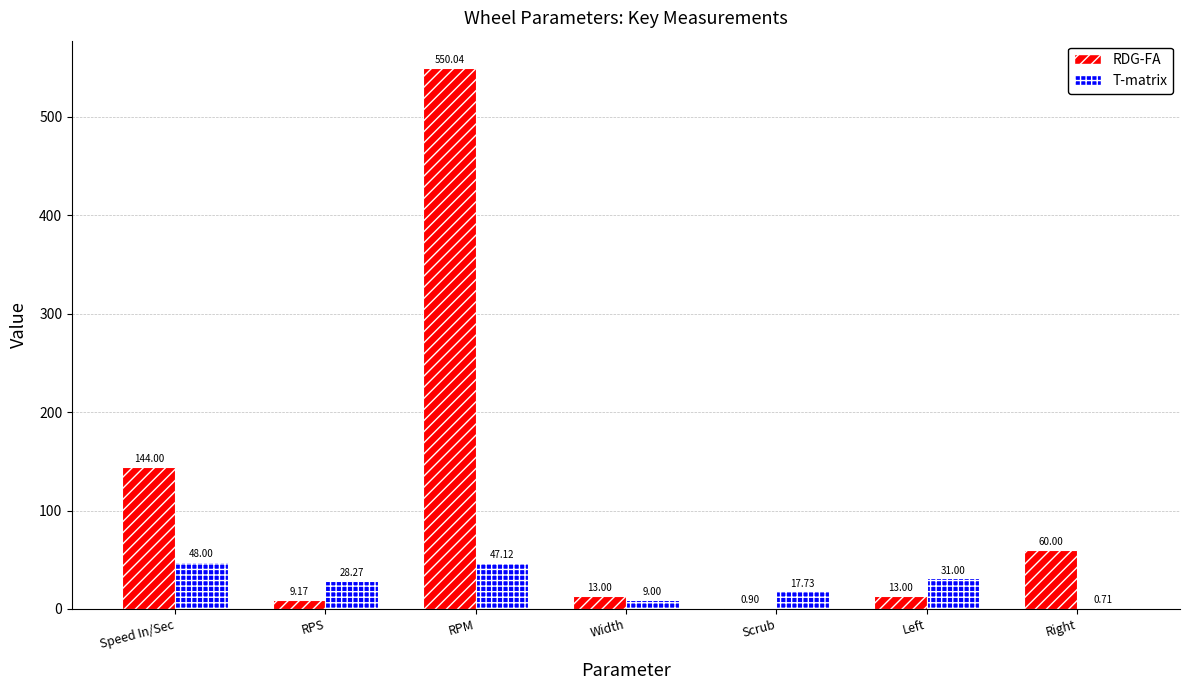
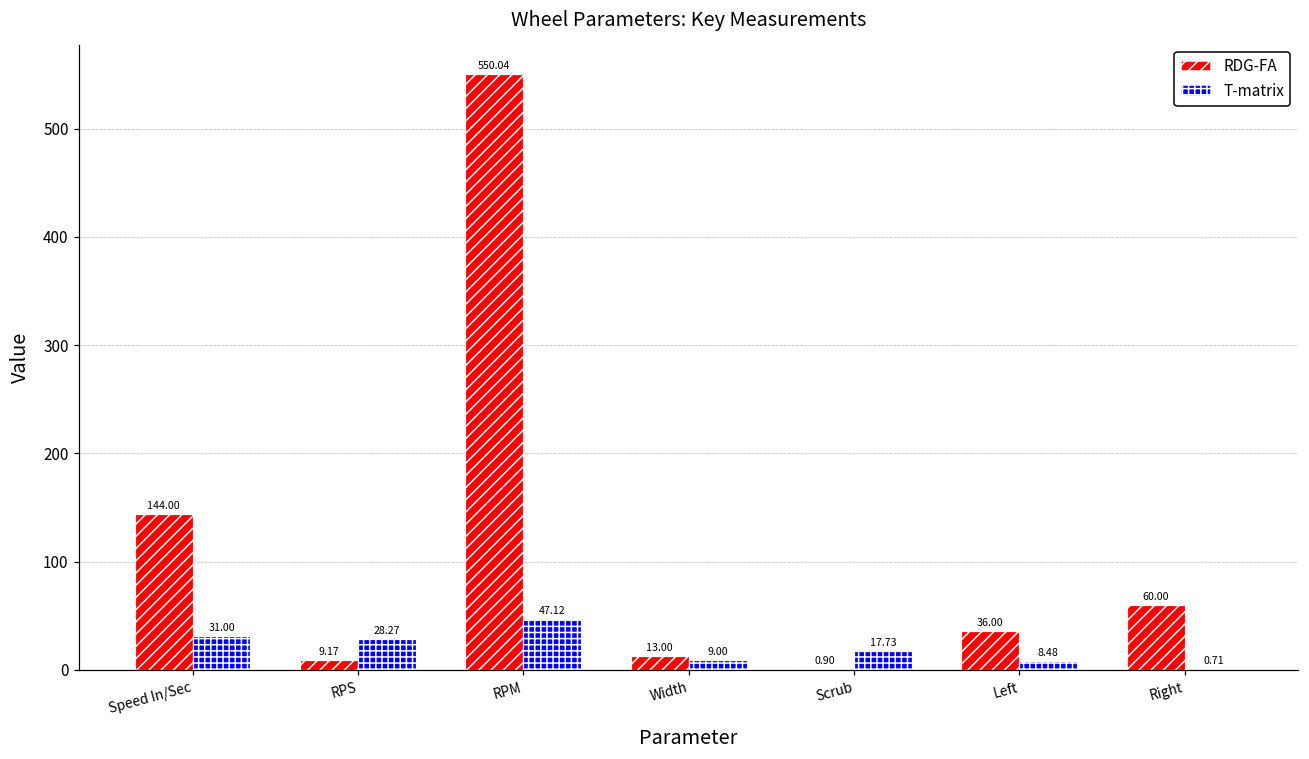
T-matrix, Speed In/Sec: 48.00 -> 31.00
RDG-FA, Left: 13.00 -> 36.00
T-matrix, Left: 31.00 -> 8.48
